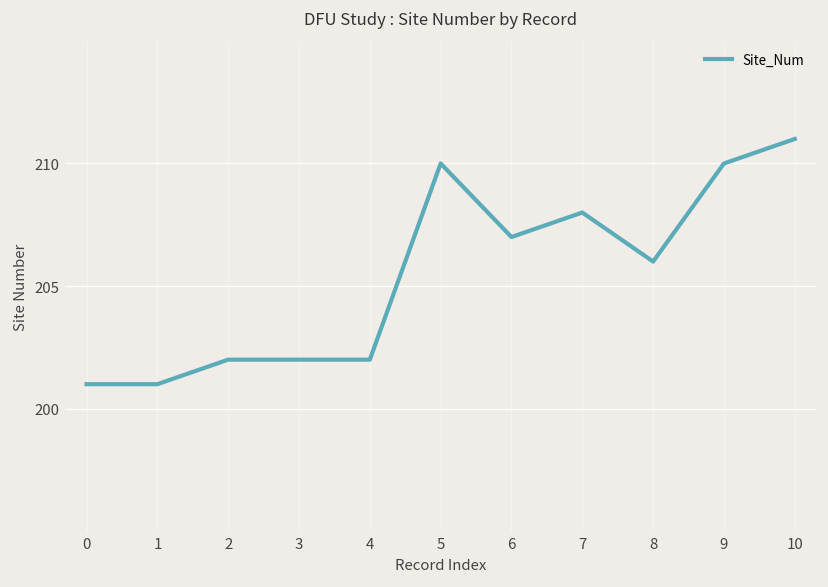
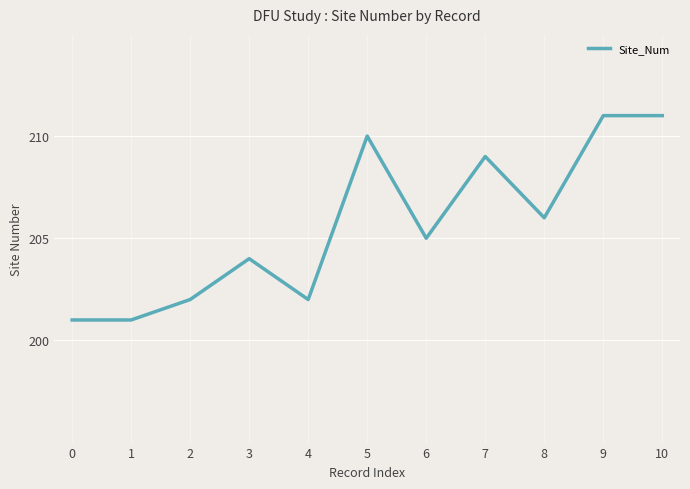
3: 202 -> 204
6: 207 -> 205
7: 208 -> 209
9: 210 -> 211
